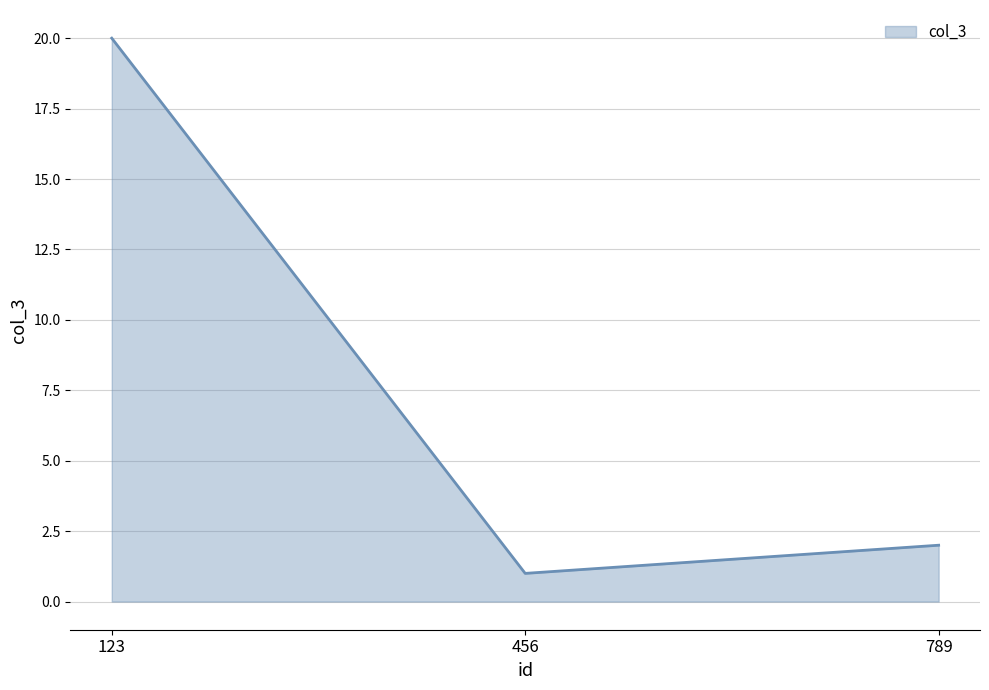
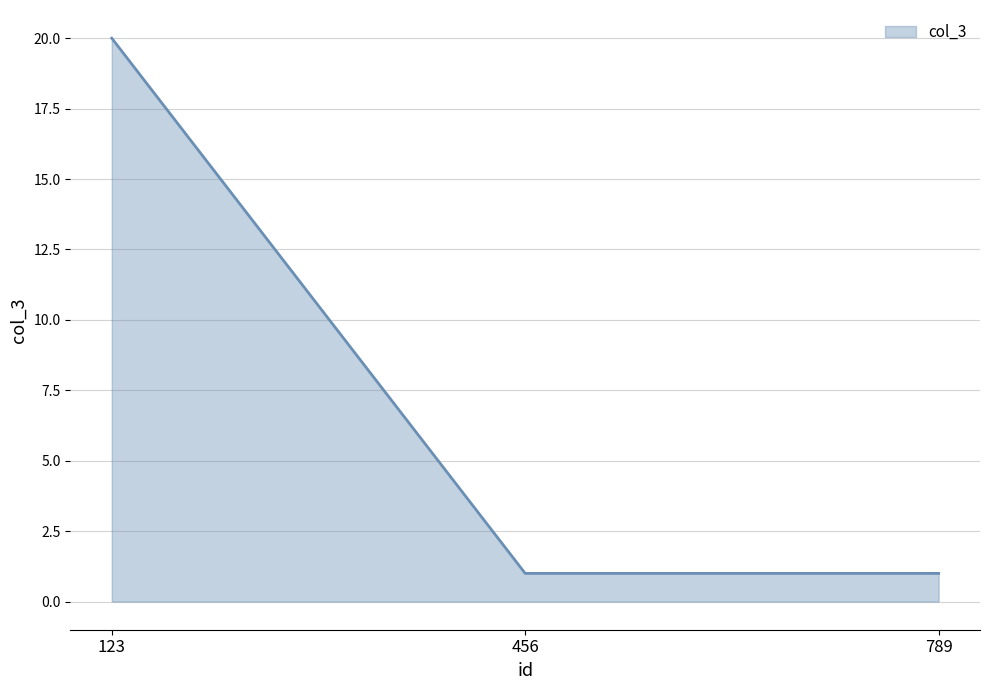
789: 2 -> 1
